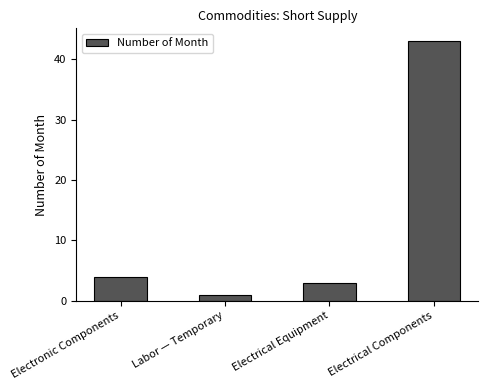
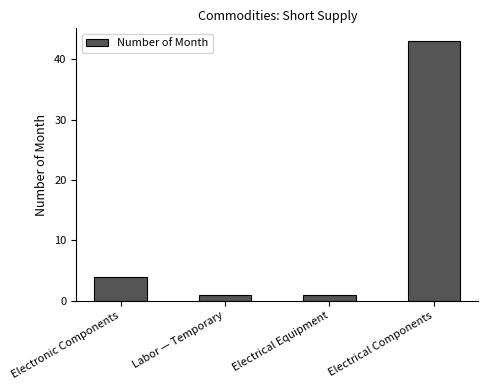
Electrical Equipment: 3 -> 1
